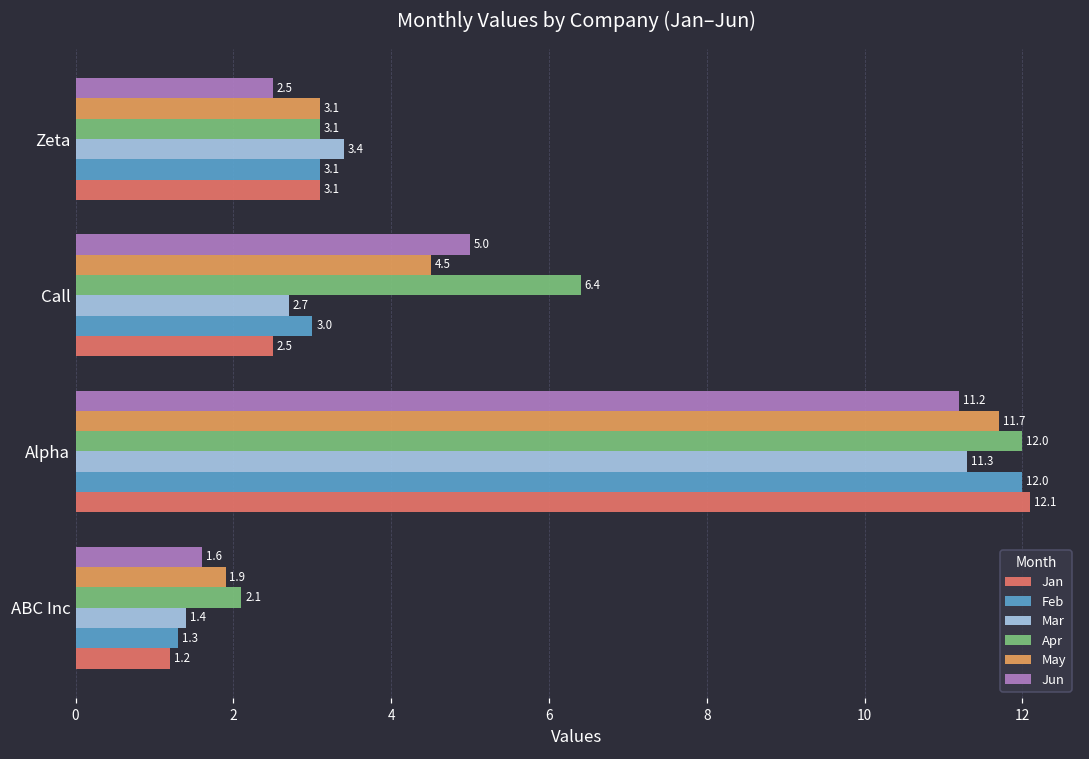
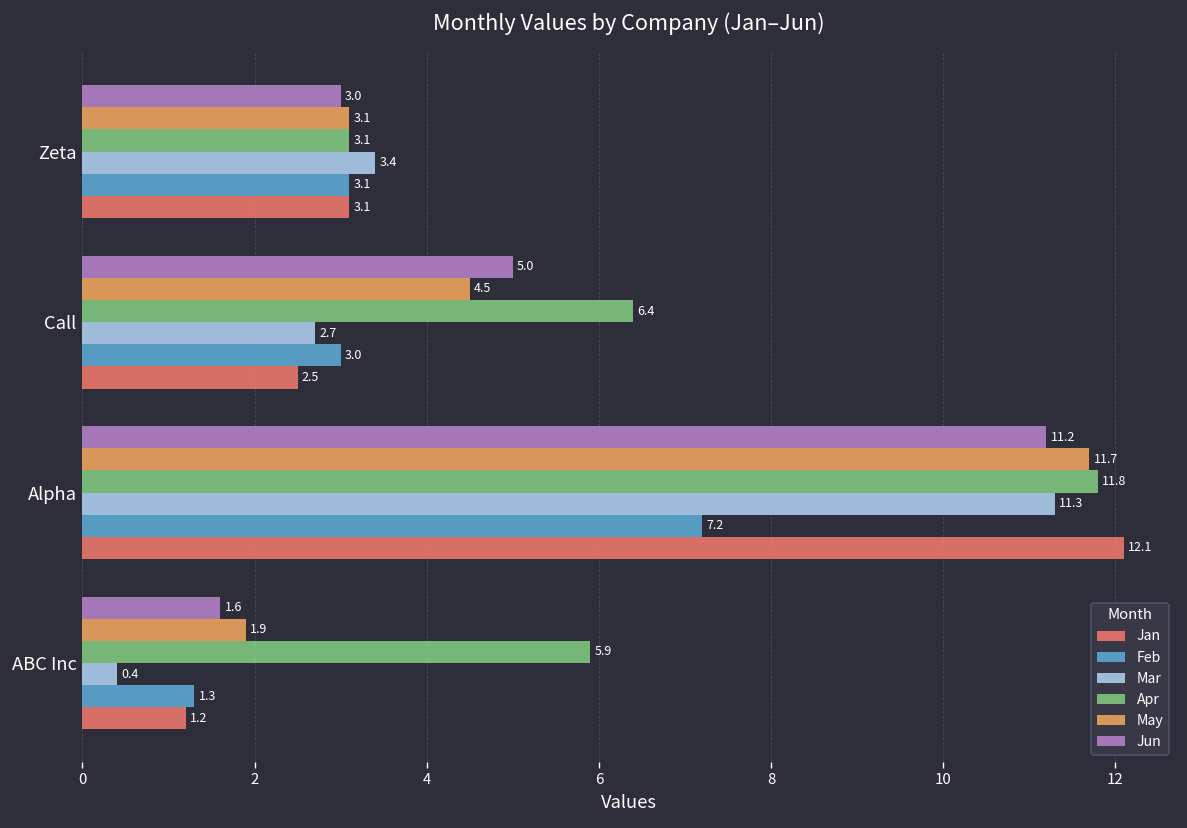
Jun, Zeta: 2.5 -> 3.0
Apr, Alpha: 12.0 -> 11.8
Feb, Alpha: 12.0 -> 7.2
Apr, ABC Inc: 2.1 -> 5.9
Mar, ABC Inc: 1.4 -> 0.4
